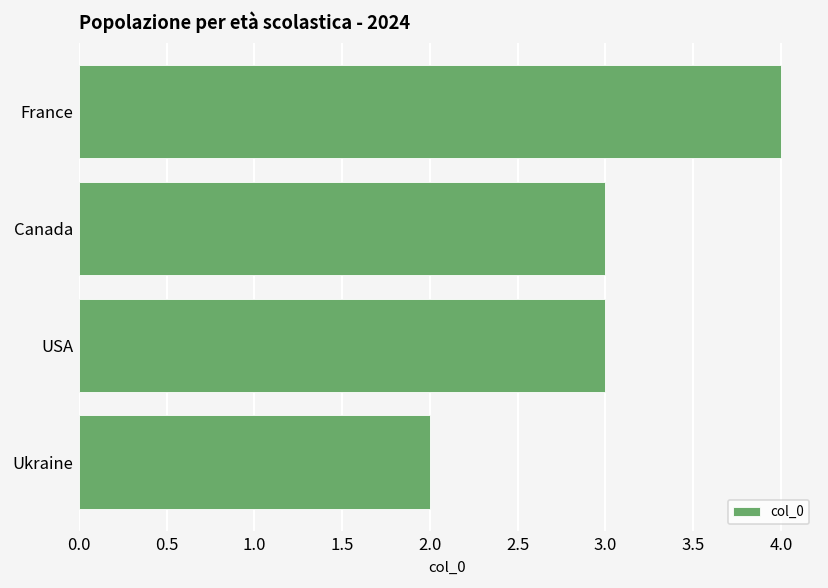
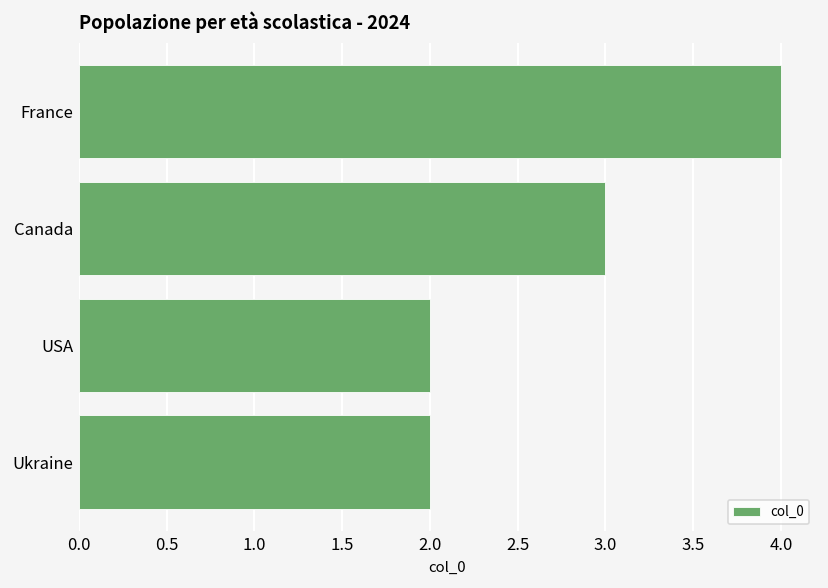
USA: 3 -> 2
